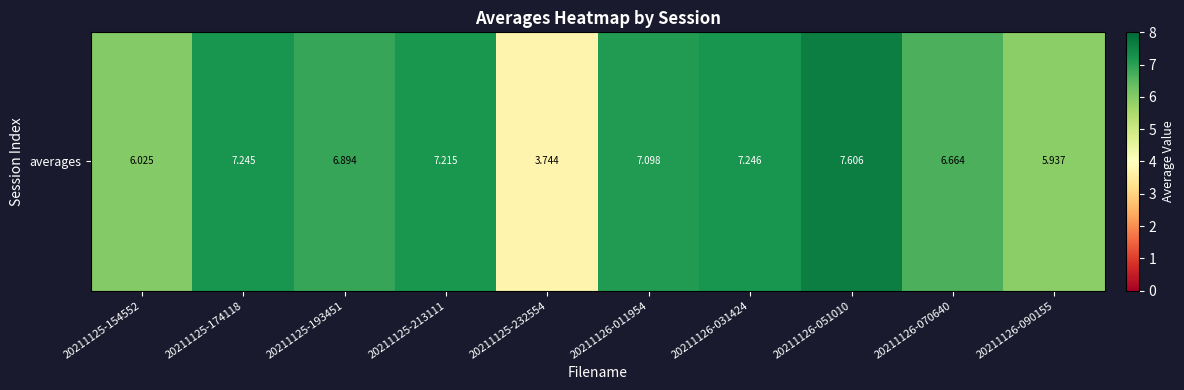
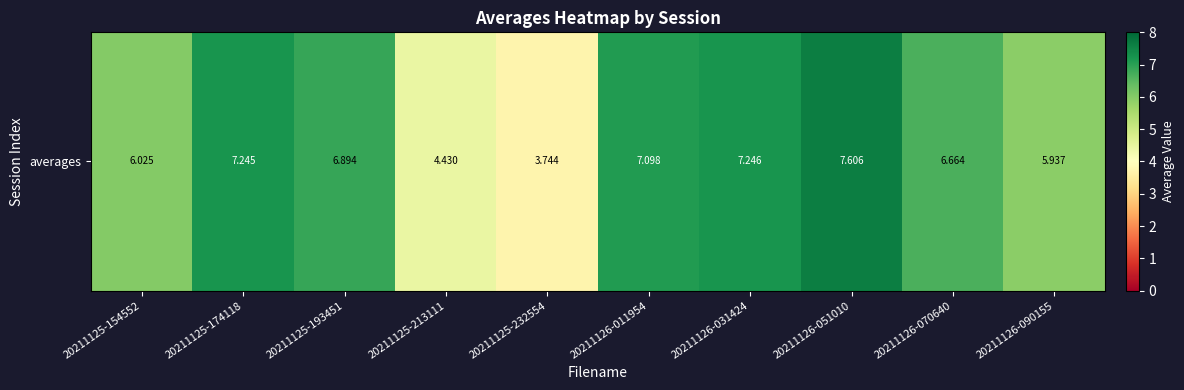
averages, 20211125-213111: 7.215 -> 4.430
